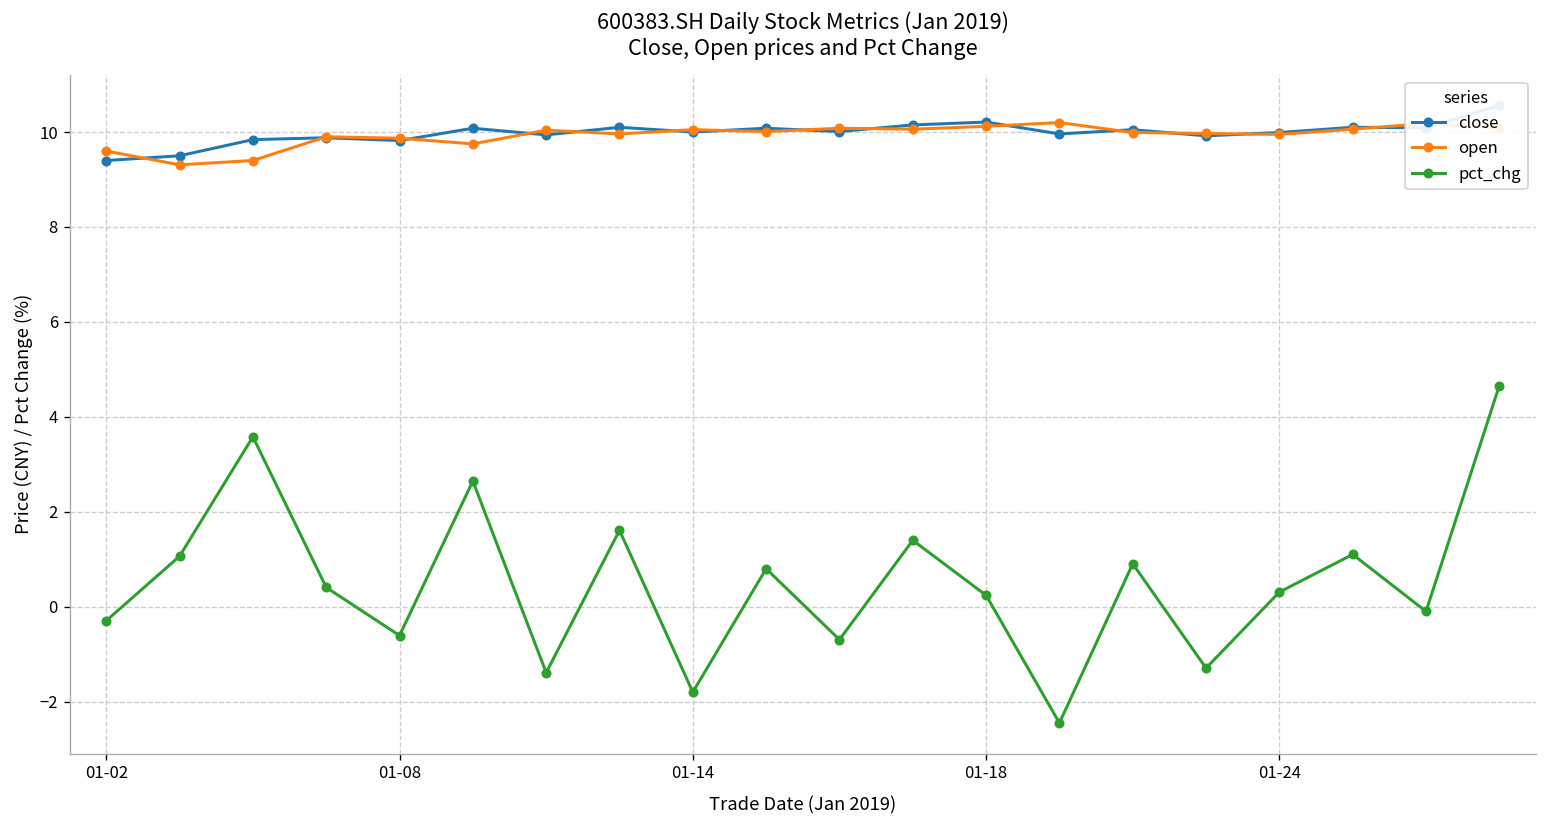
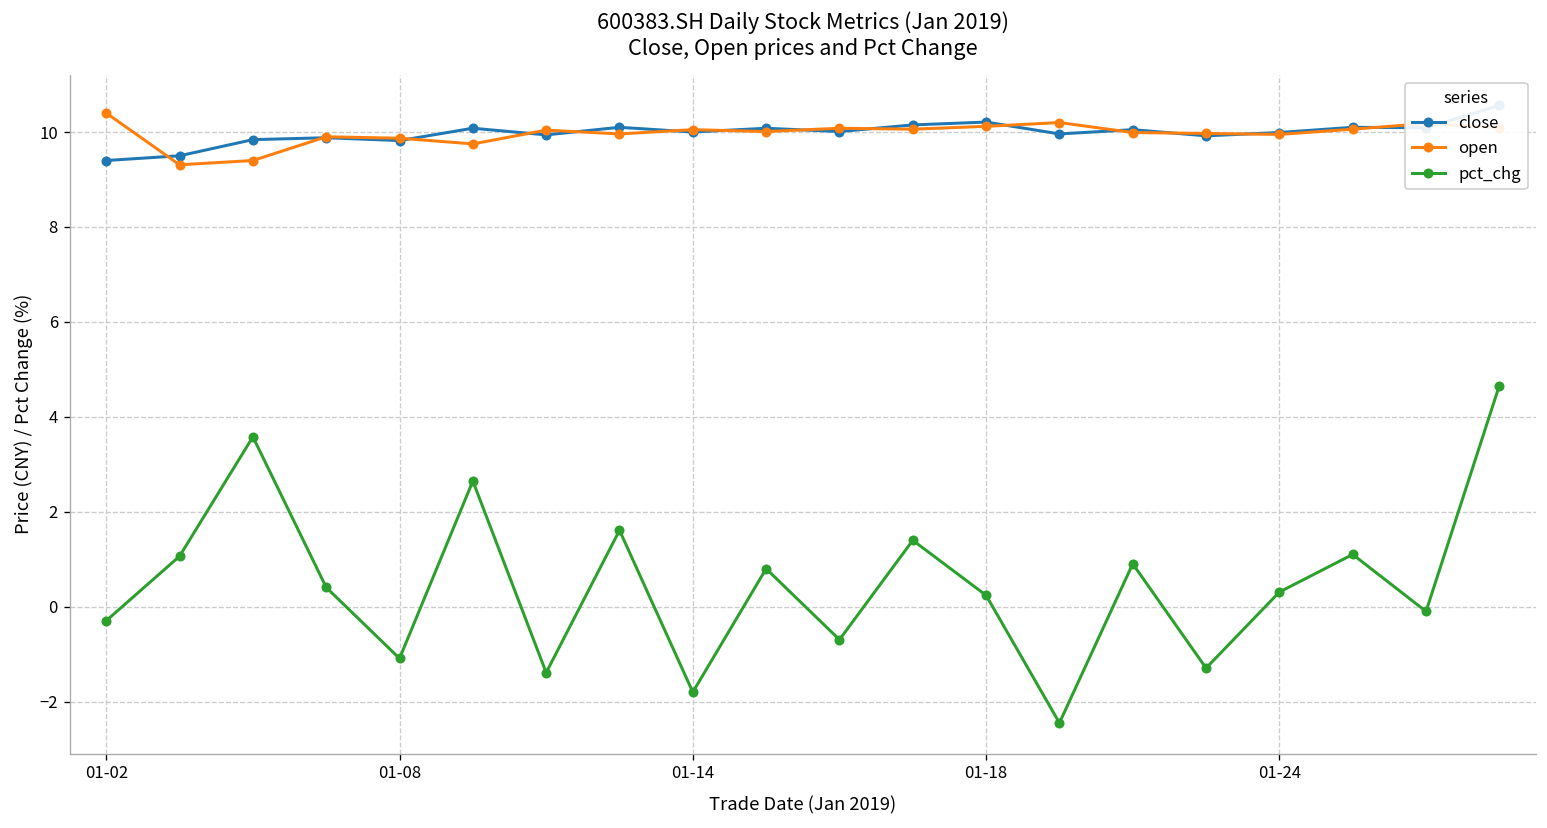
open, 01-02: 9.6 -> 10.4
pct_chg, 01-08: -0.6 -> -1.1
